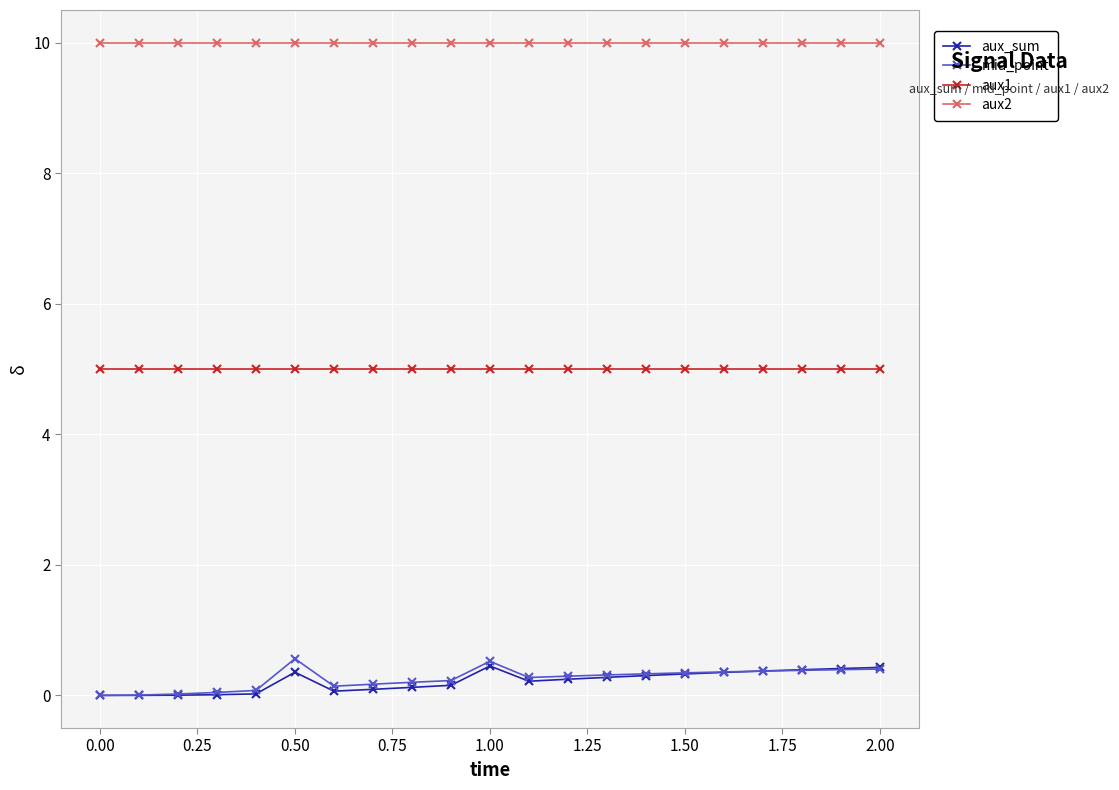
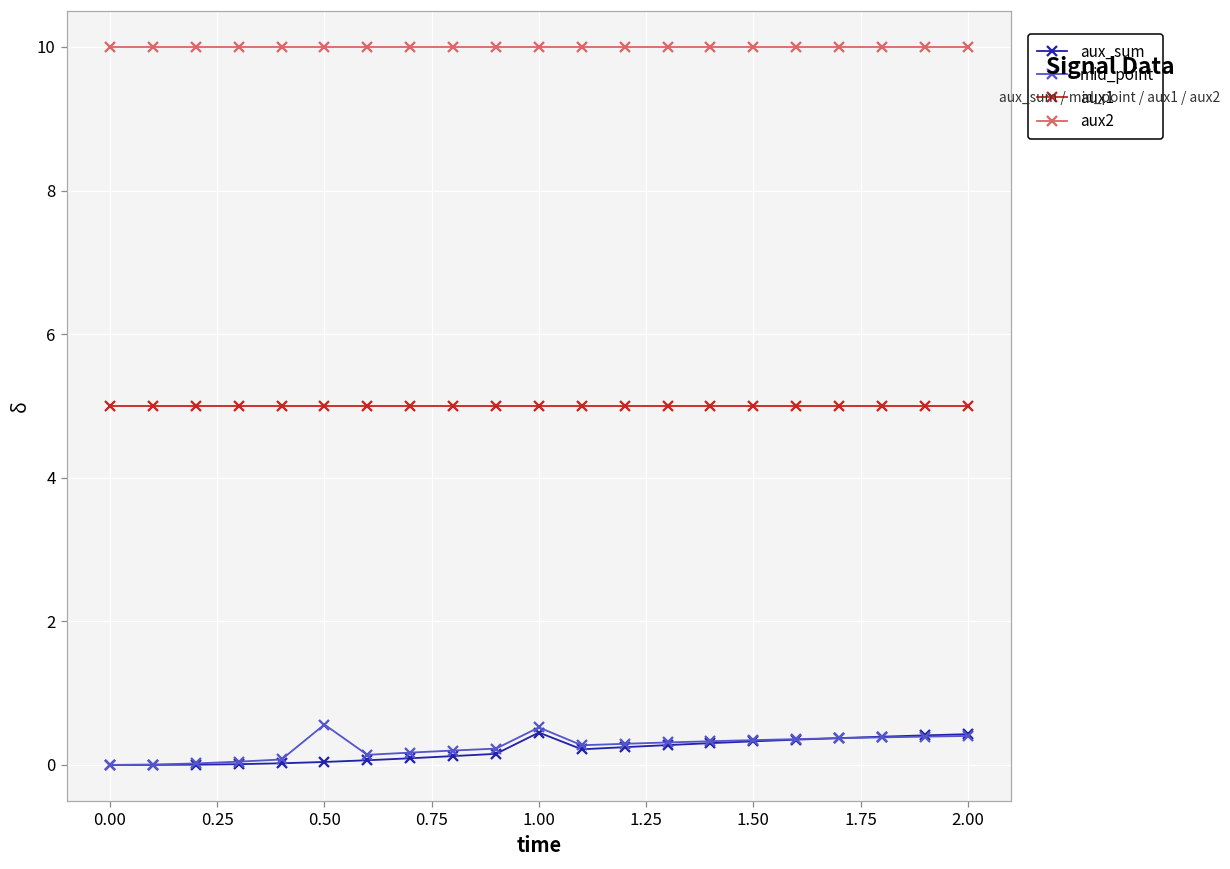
aux_sum, 0.50: 0.4 -> 0.0
